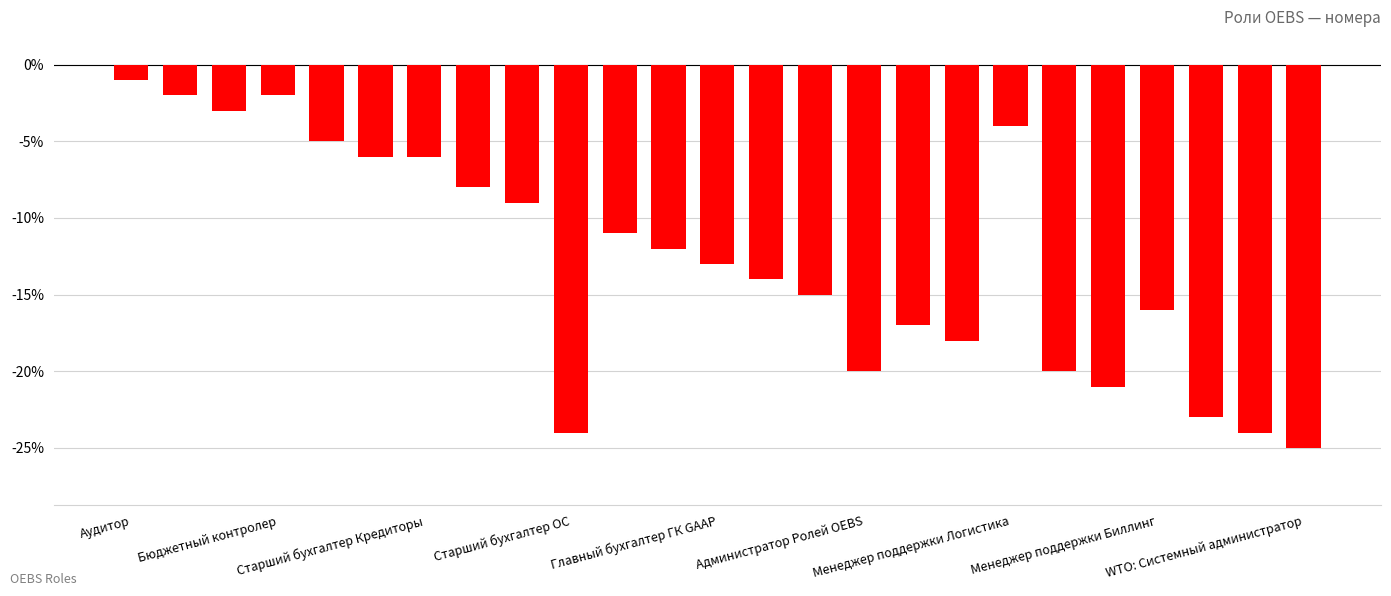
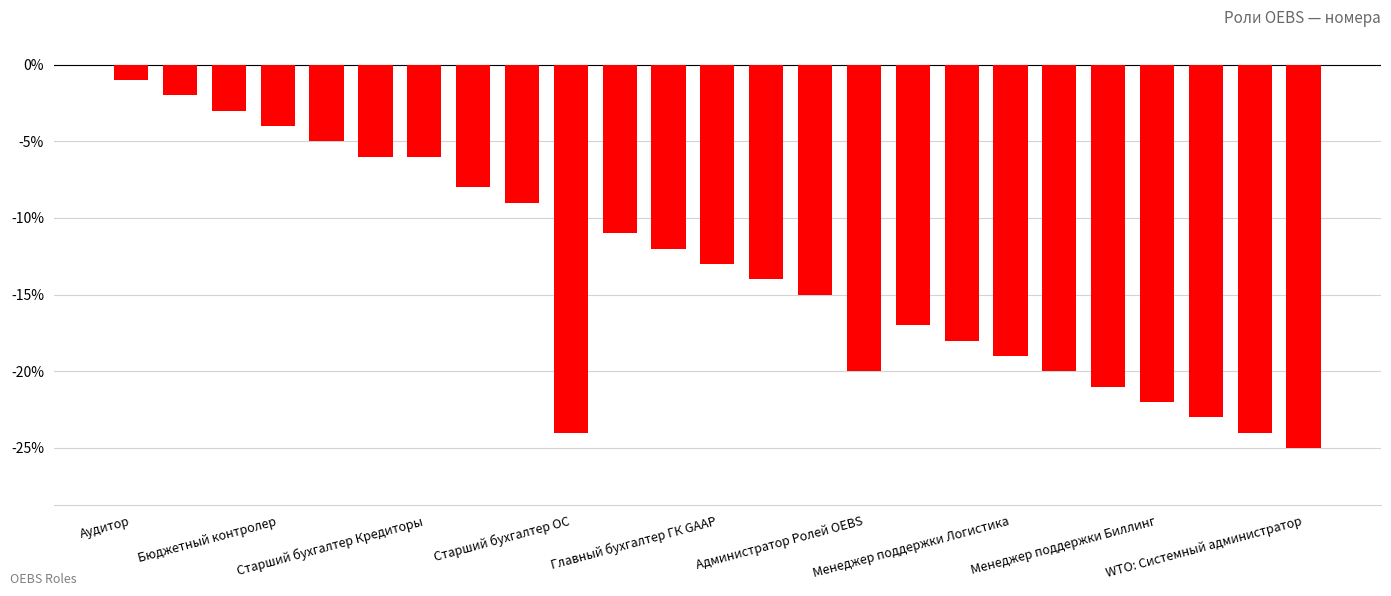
Бюджетный контролер: -2.0% -> -4.0%
Менеджер поддержки Логистика: -4.0% -> -19.0%
Менеджер поддержки Биллинг: -16.0% -> -22.0%
